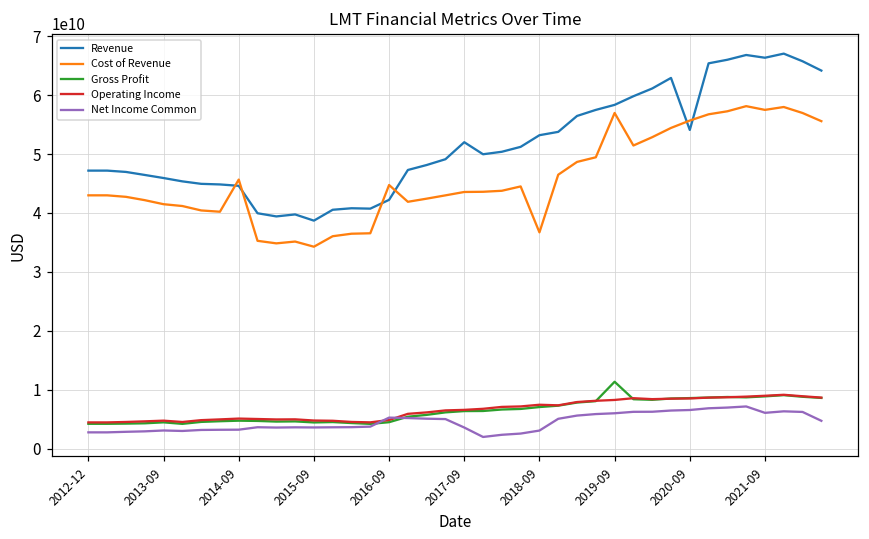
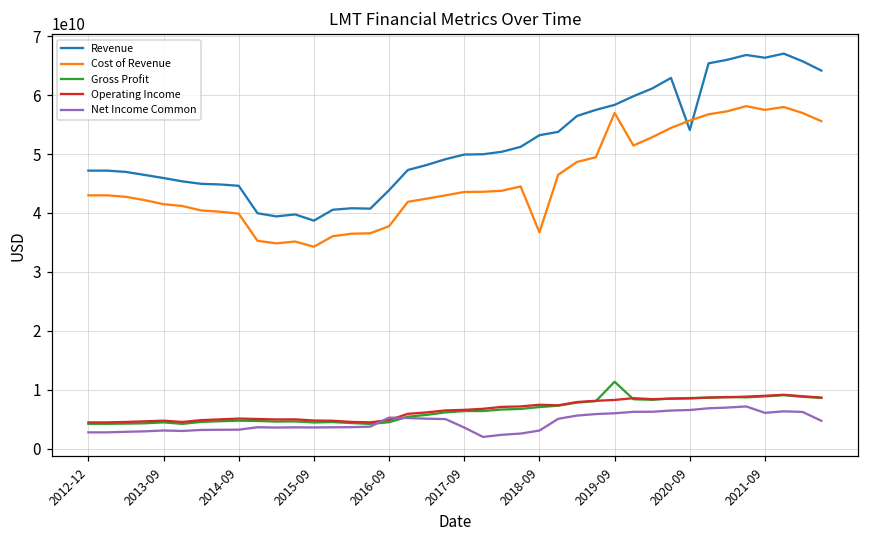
Cost of Revenue, 2014-09: 46000000000 -> 40000000000
Revenue, 2016-09: 42000000000 -> 44000000000
Cost of Revenue, 2016-09: 45000000000 -> 38000000000
Revenue, 2017-09: 52000000000 -> 50000000000
